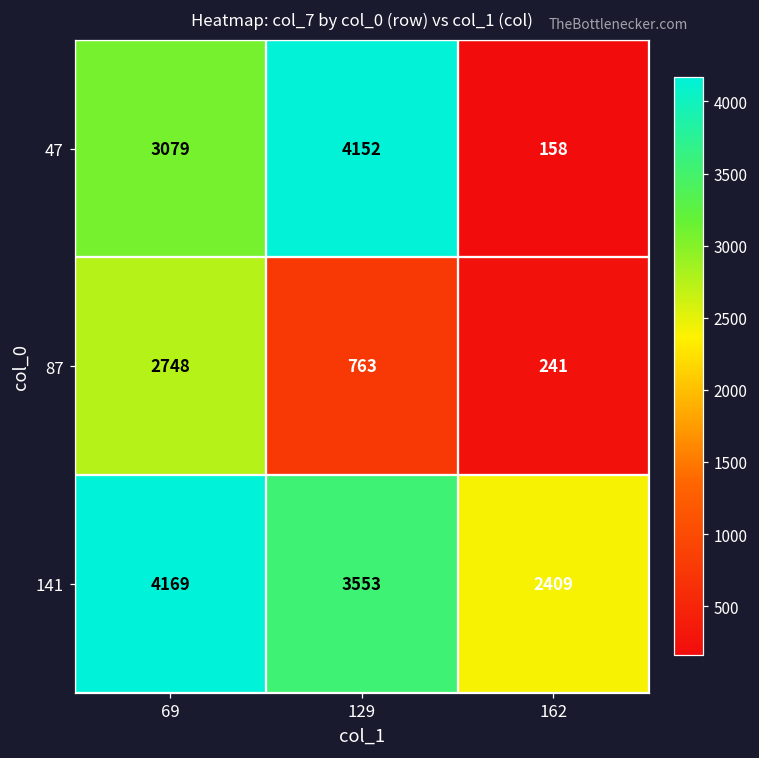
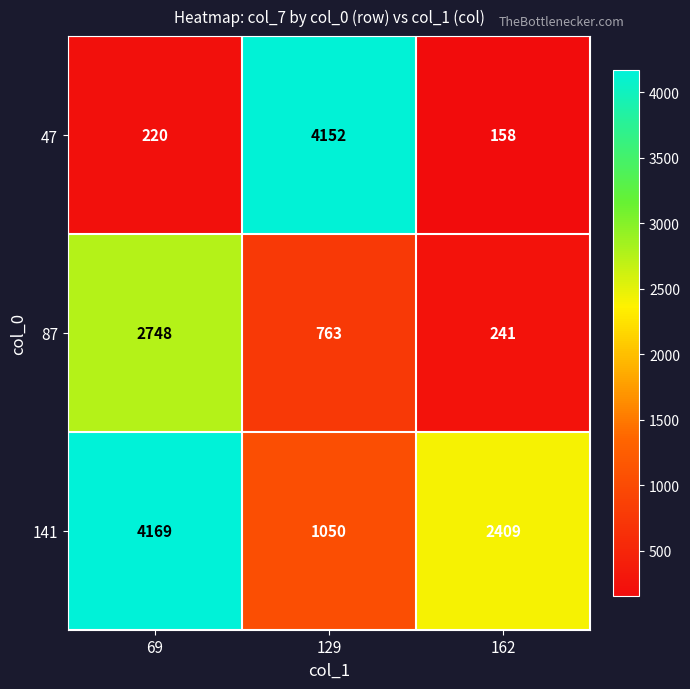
47, 69: 3079 -> 220
141, 129: 3553 -> 1050
